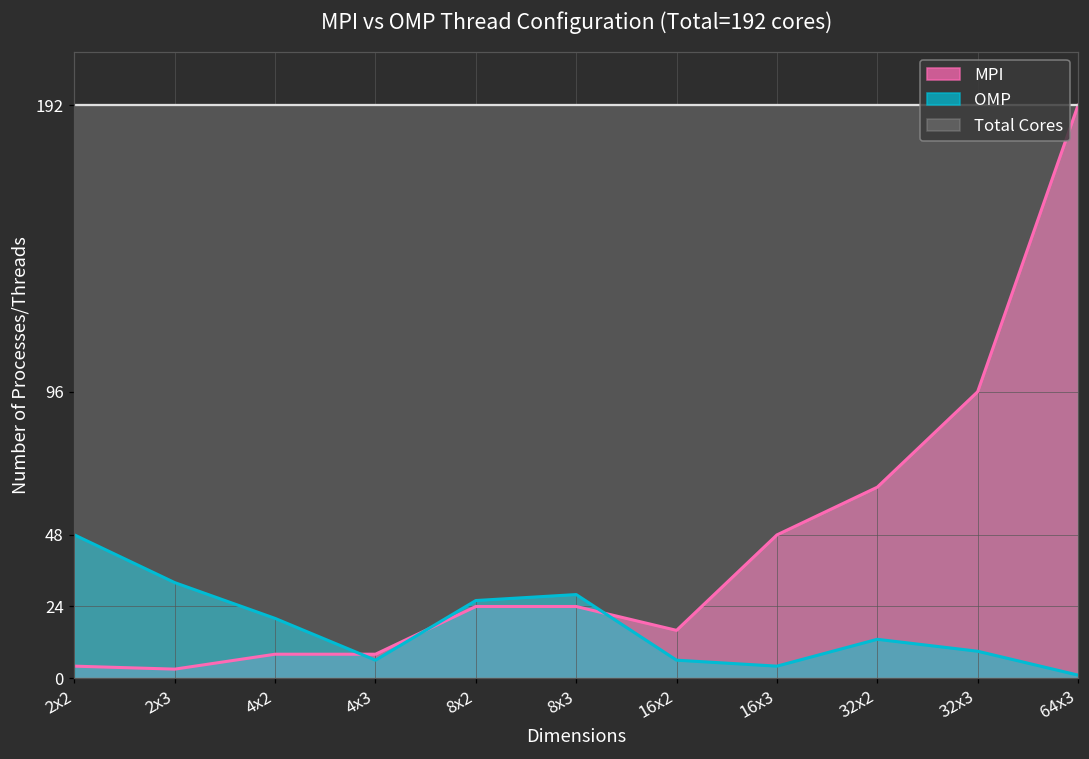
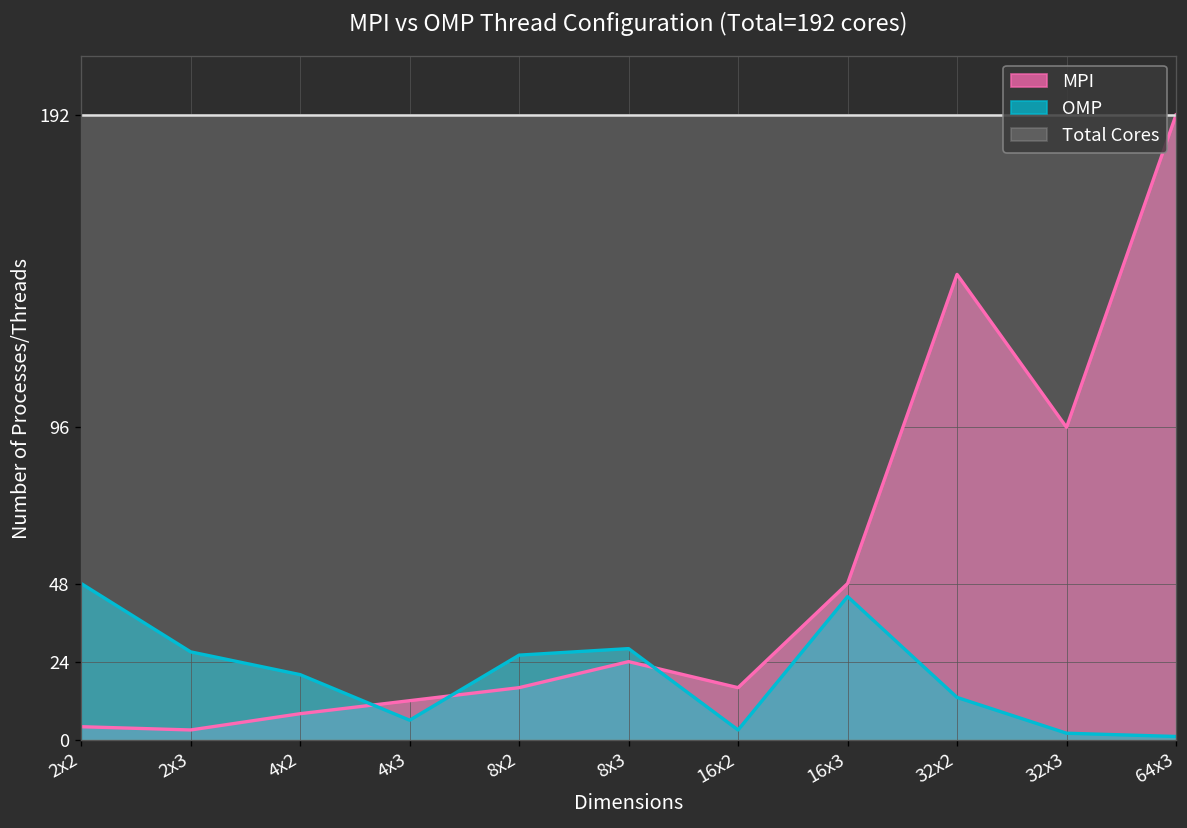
OMP, 2x3: 32 -> 27
MPI, 4x3: 8 -> 12
MPI, 8x2: 24 -> 16
OMP, 16x2: 6 -> 3
OMP, 16x3: 4 -> 44
MPI, 32x2: 64 -> 143
OMP, 32x3: 9 -> 2
